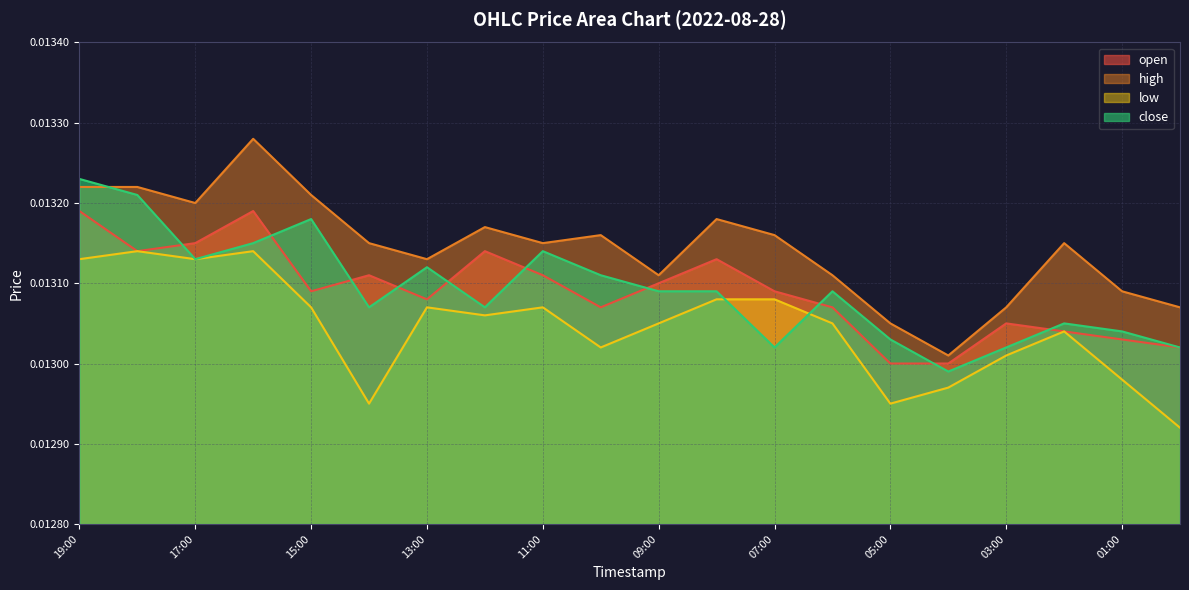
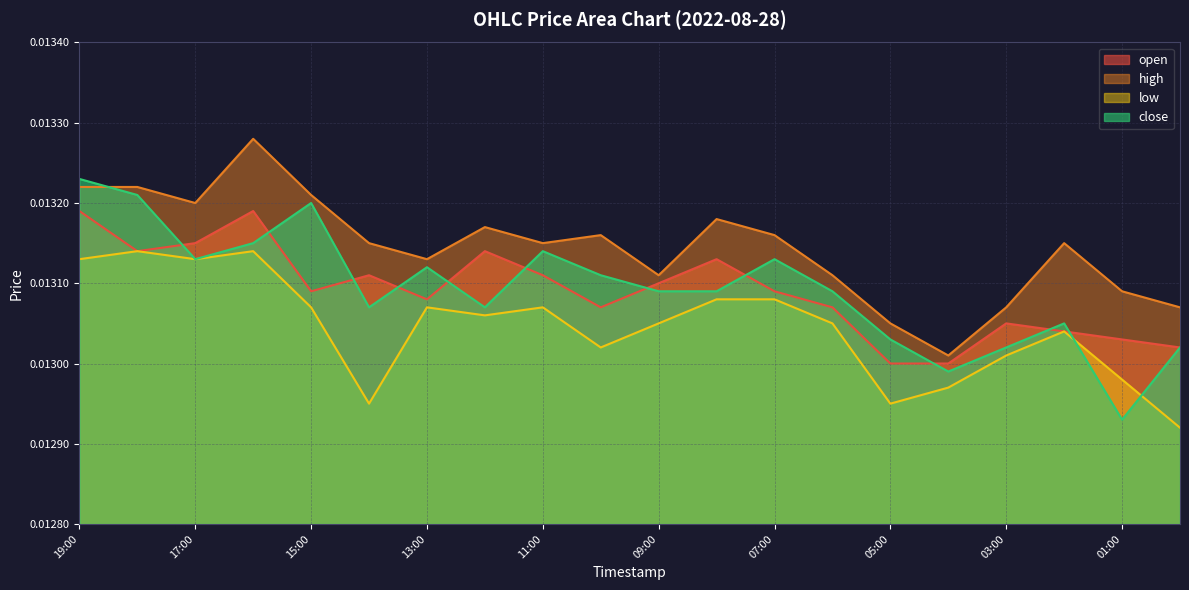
close, 15:00: 0.01318 -> 0.01320
close, 07:00: 0.01302 -> 0.01313
close, 01:00: 0.01304 -> 0.01293
